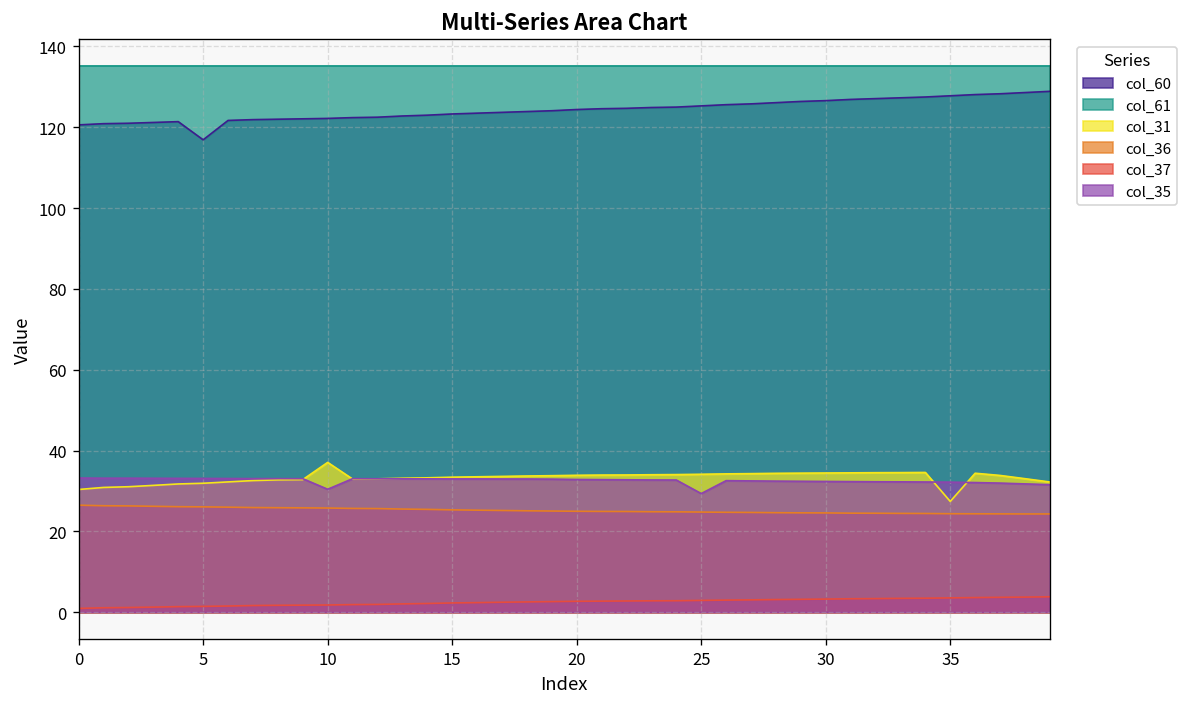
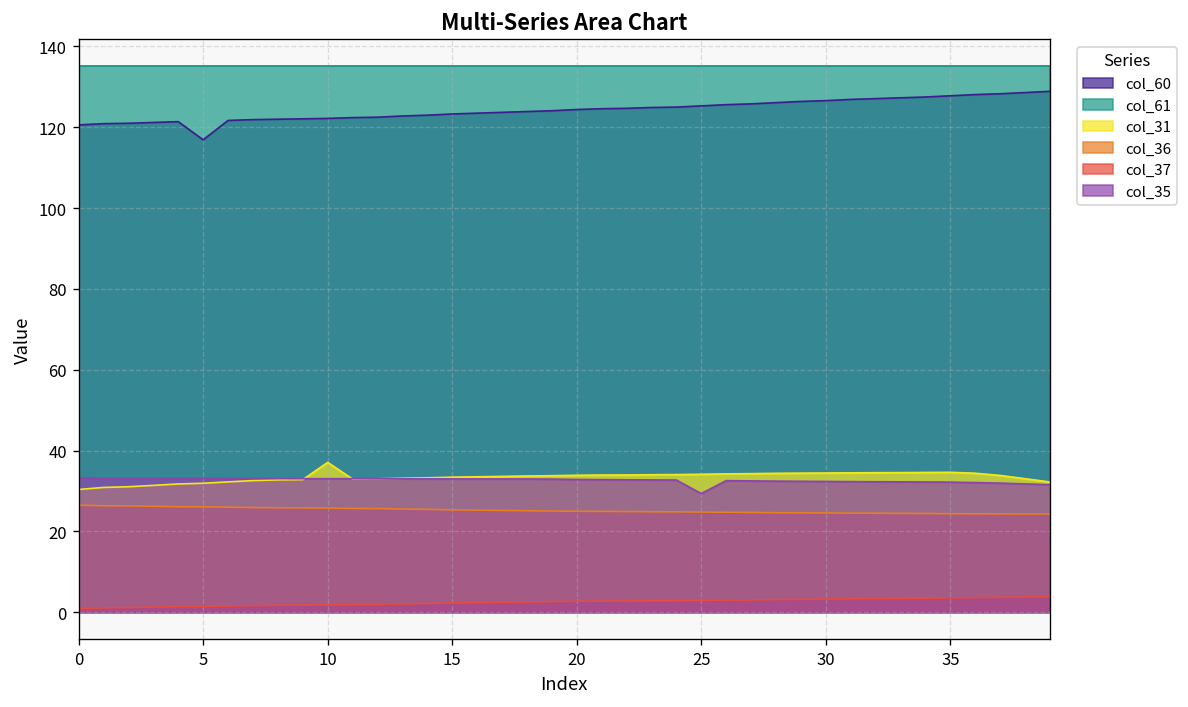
col_35, 10: 30 -> 33
col_31, 35: 27 -> 35
